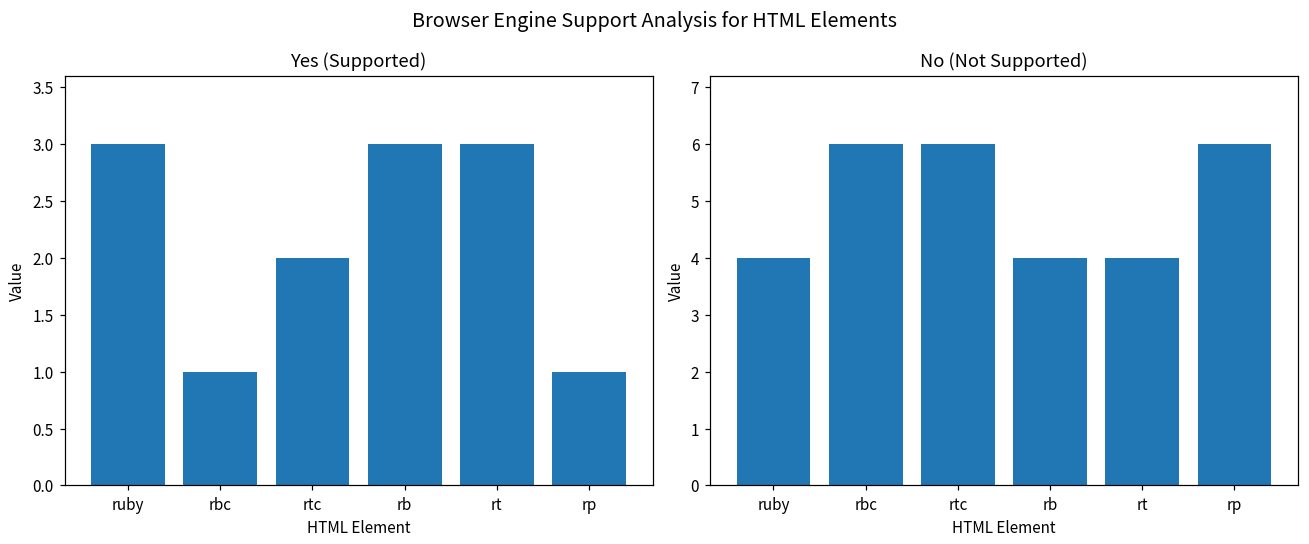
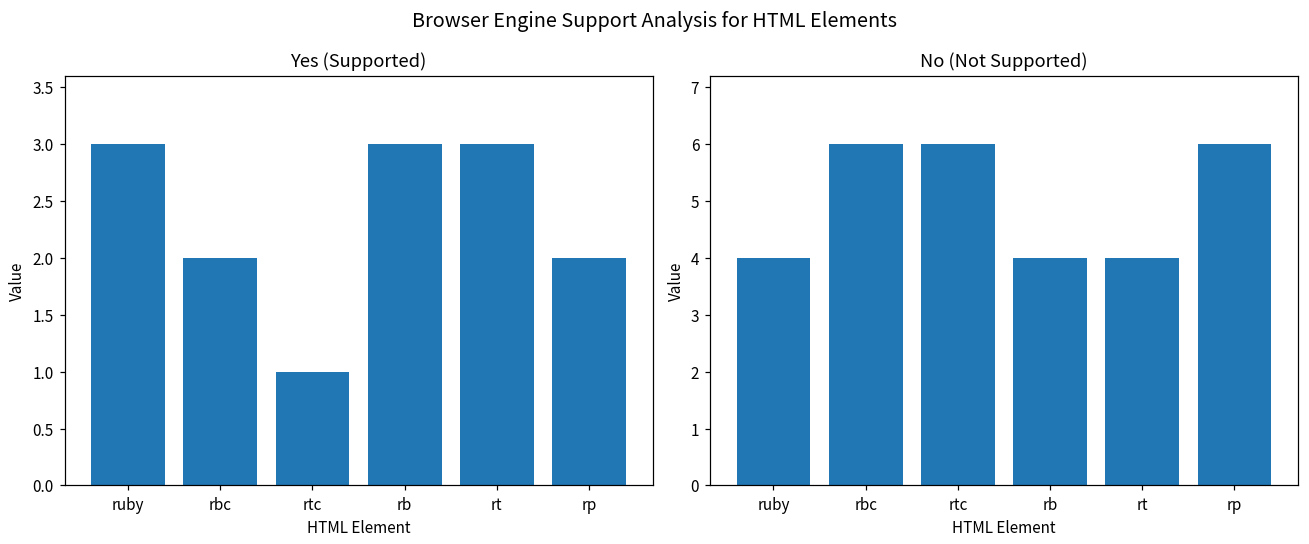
Yes (Supported), rbc: 1 -> 2
Yes (Supported), rtc: 2 -> 1
Yes (Supported), rp: 1 -> 2
